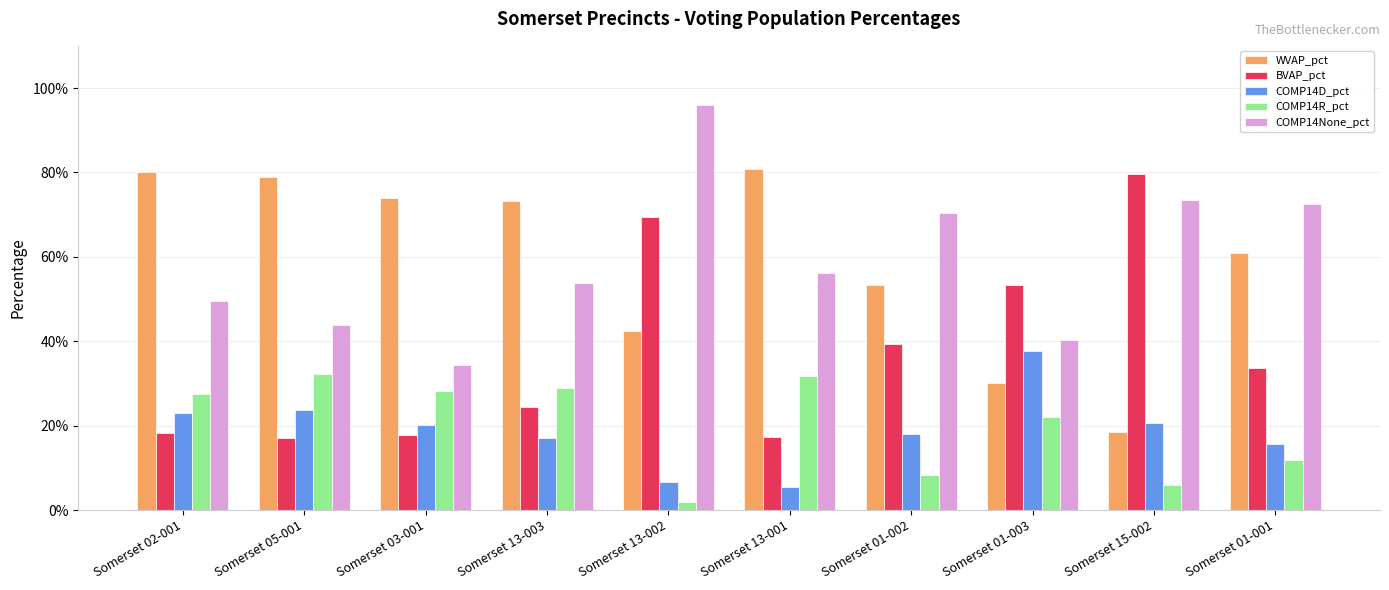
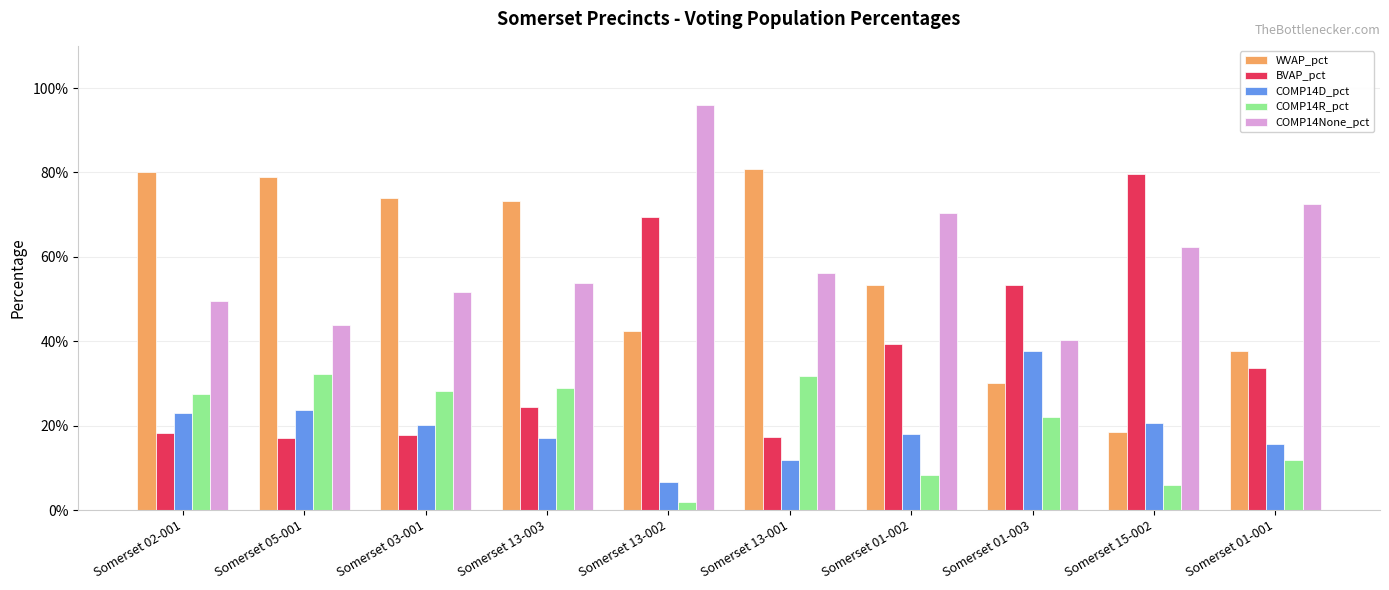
COMP14None_pct, Somerset 03-001: 34% -> 52%
COMP14D_pct, Somerset 13-001: 6% -> 12%
COMP14None_pct, Somerset 15-002: 73% -> 62%
WVAP_pct, Somerset 01-001: 61% -> 38%
